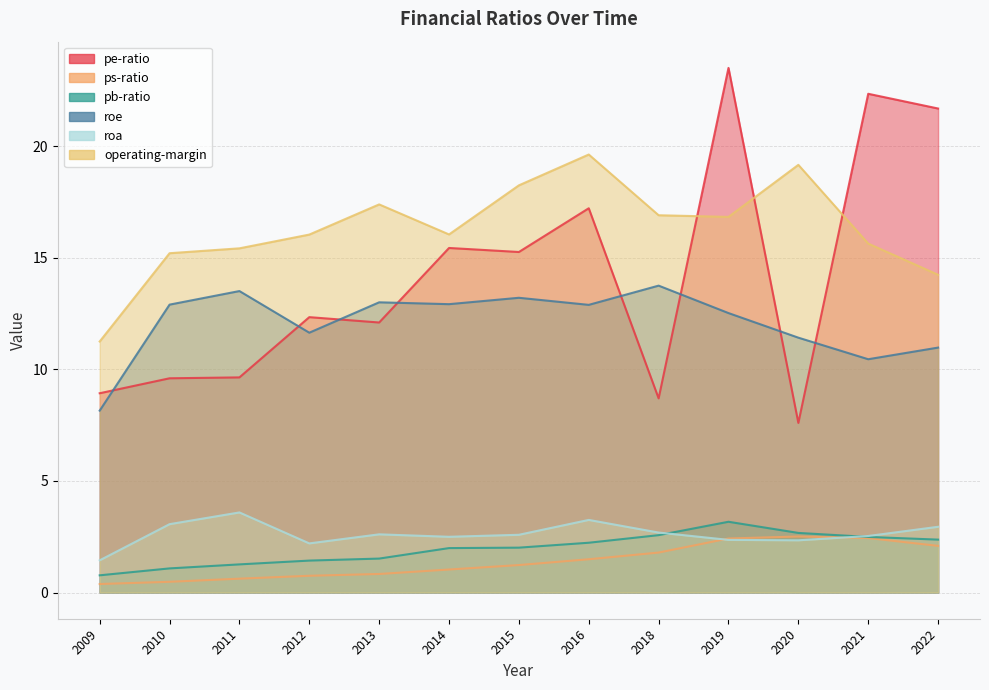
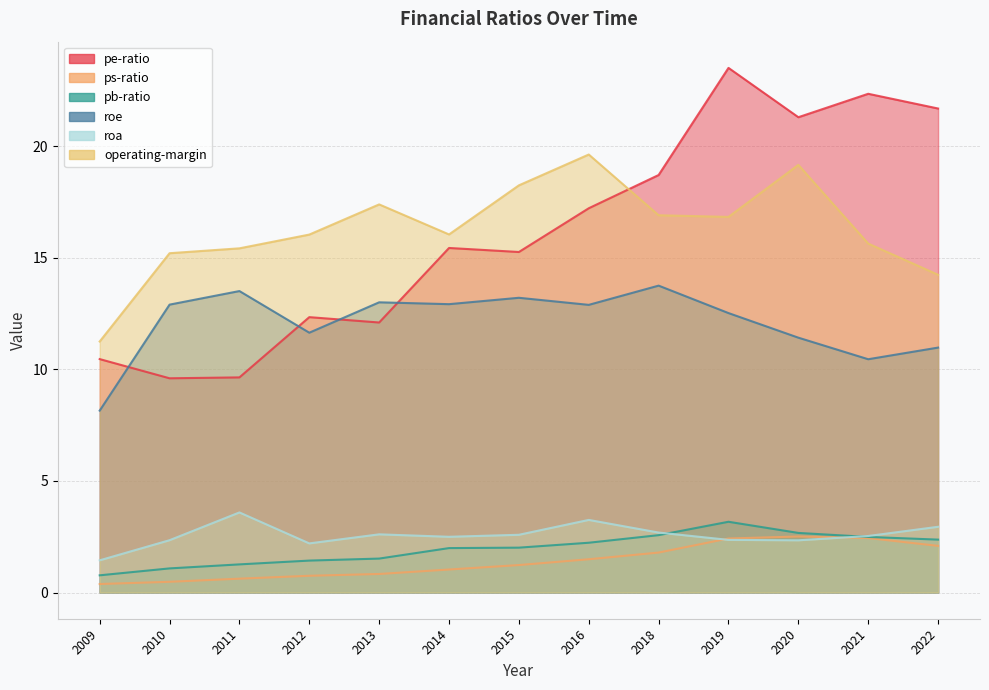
pe-ratio, 2009: 8.9 -> 10.5
roa, 2010: 3.1 -> 2.3
pe-ratio, 2018: 8.7 -> 18.7
pe-ratio, 2020: 7.6 -> 21.3
